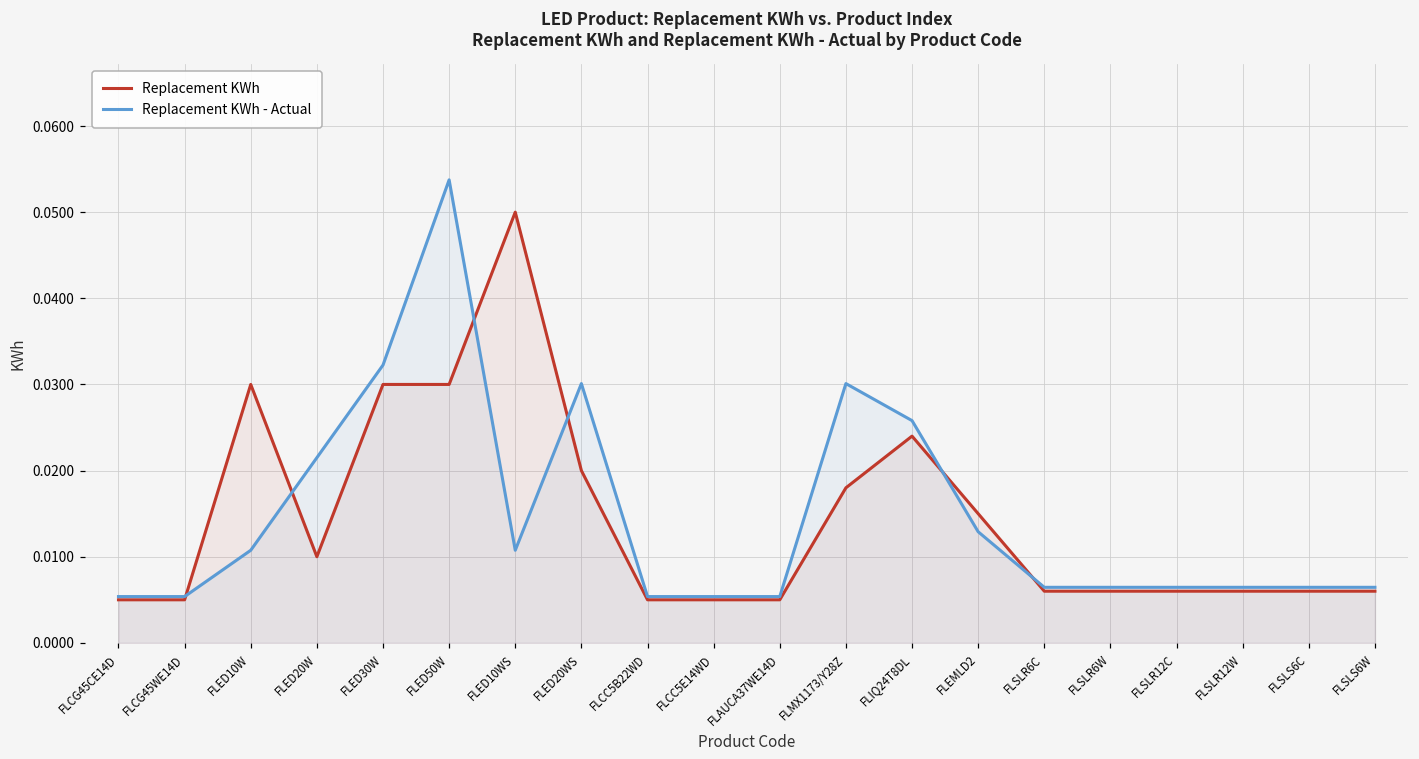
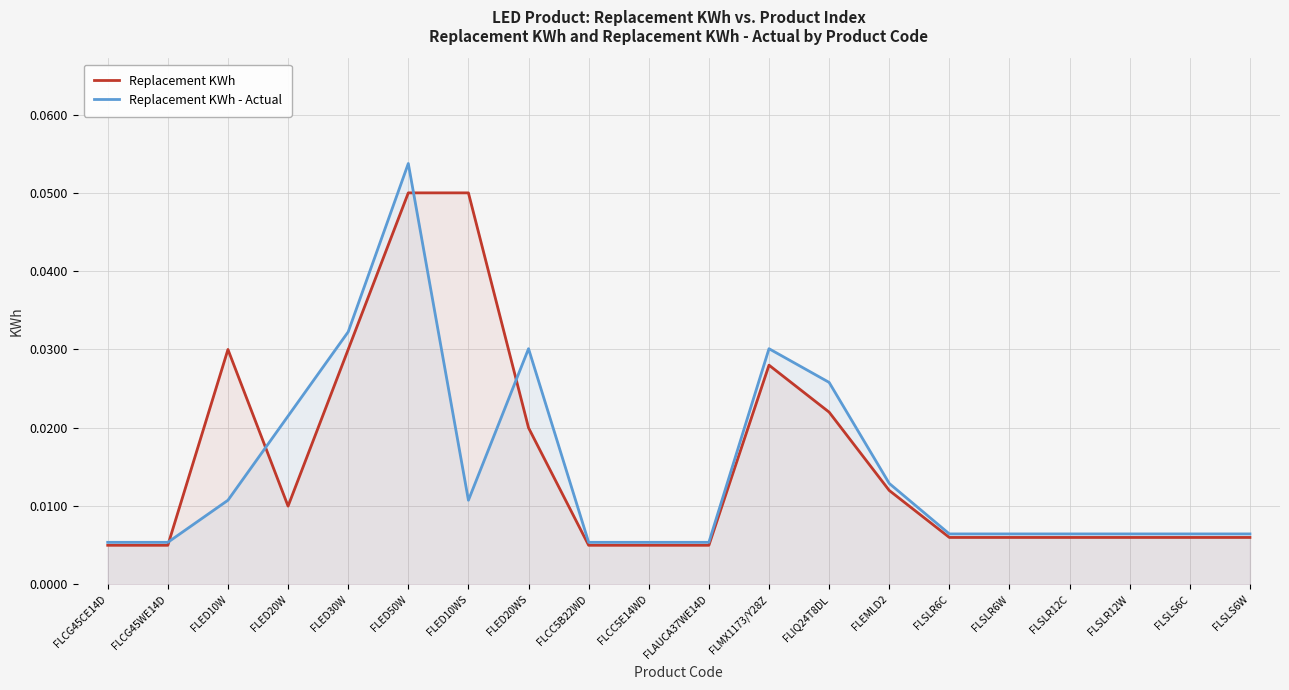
Replacement KWh, FLED50W: 0.03 -> 0.05
Replacement KWh, FLMX1173/Y28Z: 0.018 -> 0.028
Replacement KWh, FLIQ24T8DL: 0.024 -> 0.022
Replacement KWh, FLEMLD2: 0.015 -> 0.012
